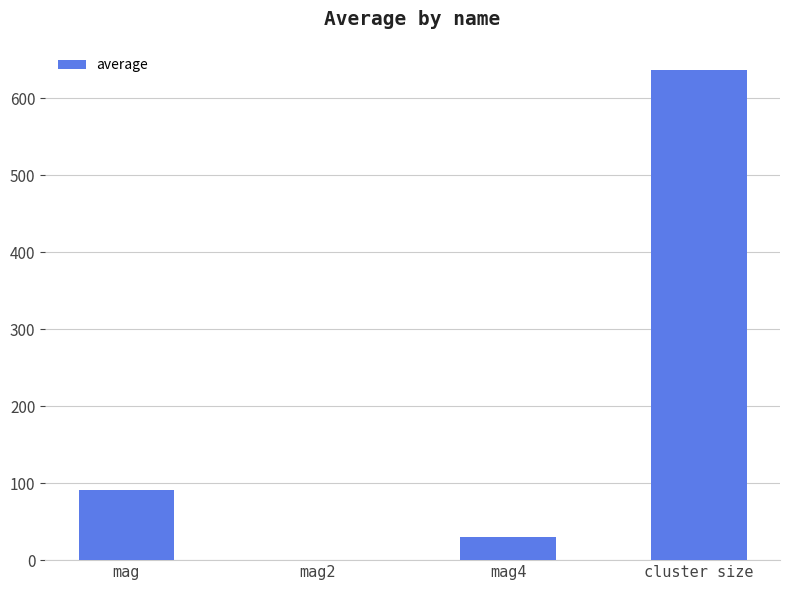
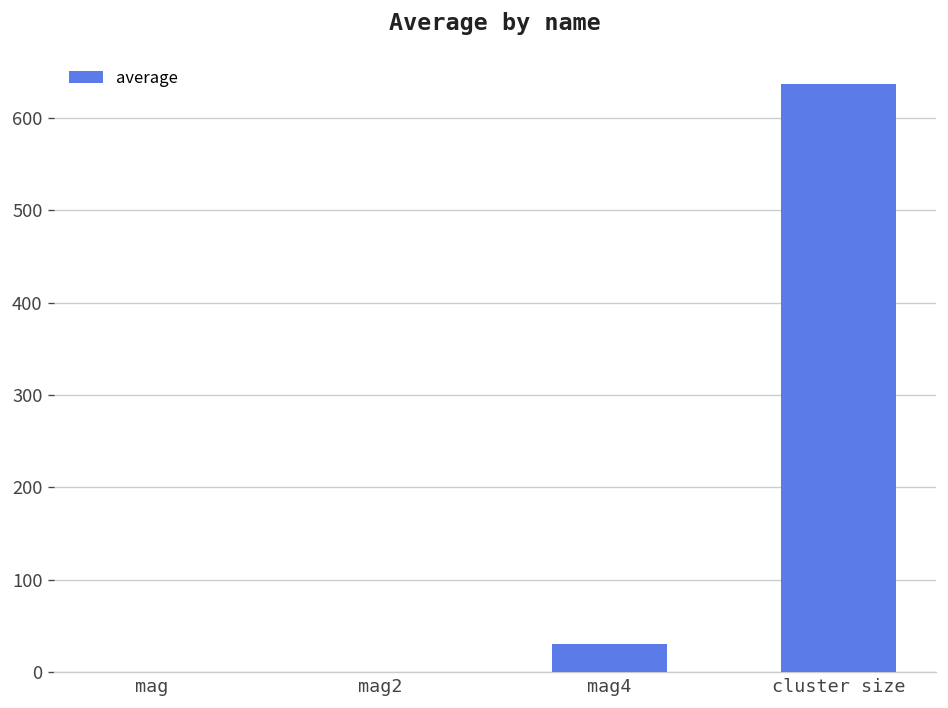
mag: 90 -> 0
